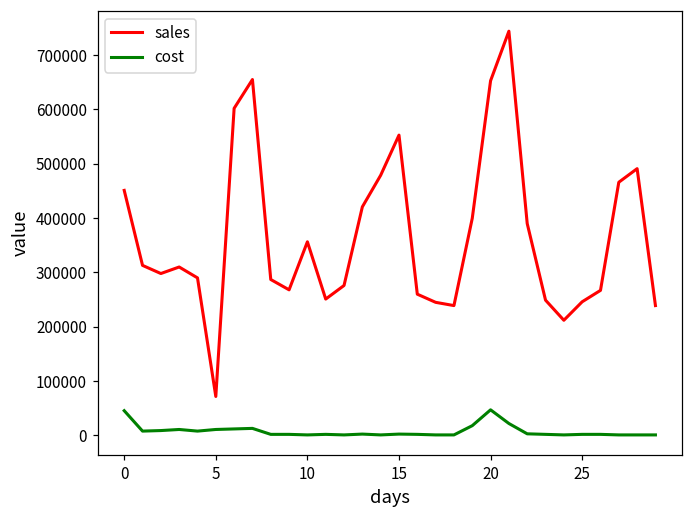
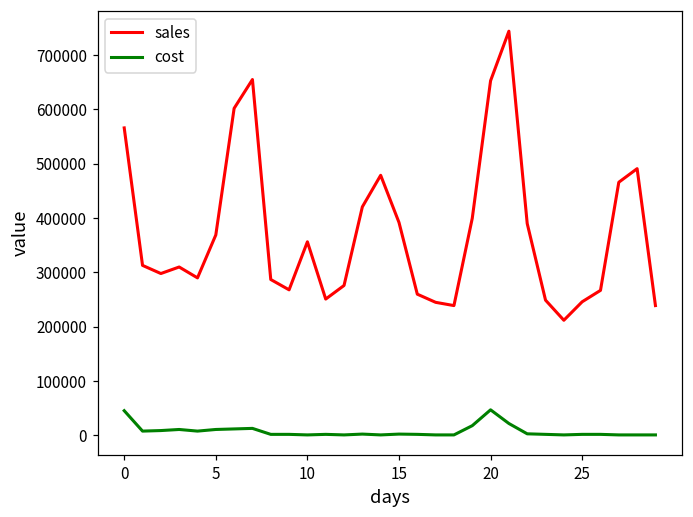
sales, 0: 450000 -> 570000
sales, 5: 70000 -> 370000
sales, 15: 550000 -> 390000
